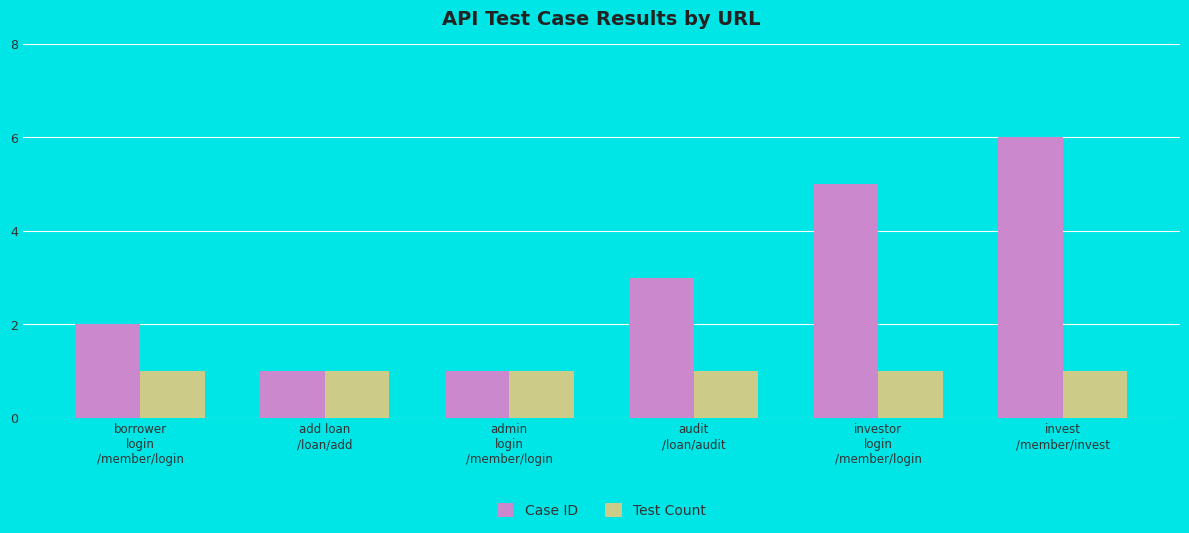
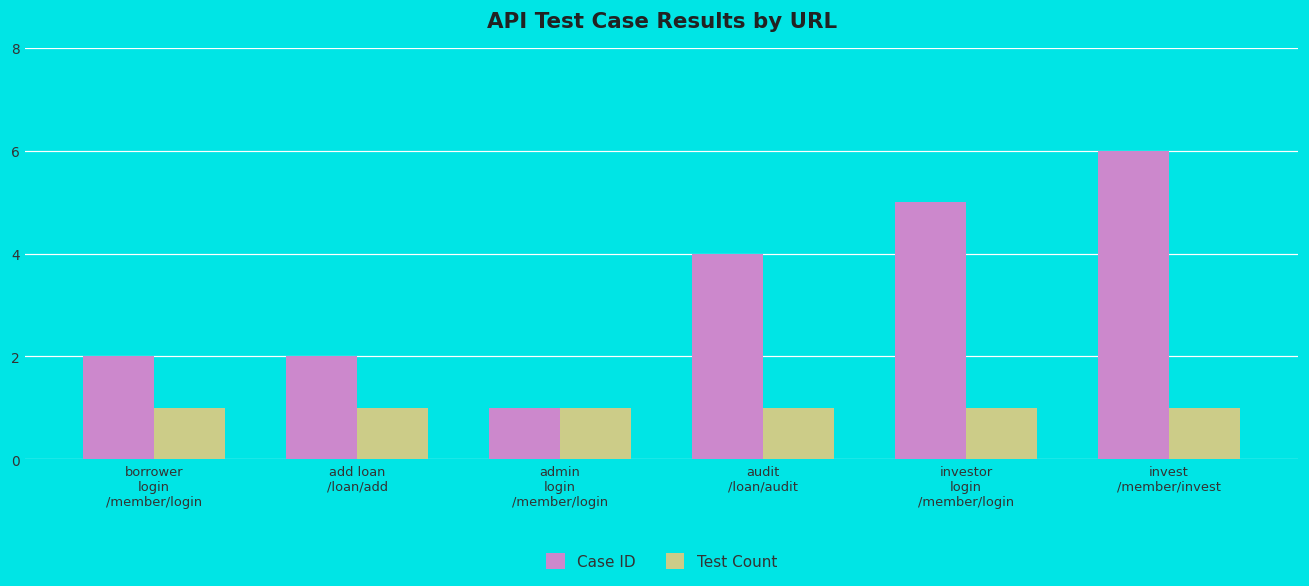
Case ID, add loan /loan/add: 1 -> 2
Case ID, audit /loan/audit: 3 -> 4
